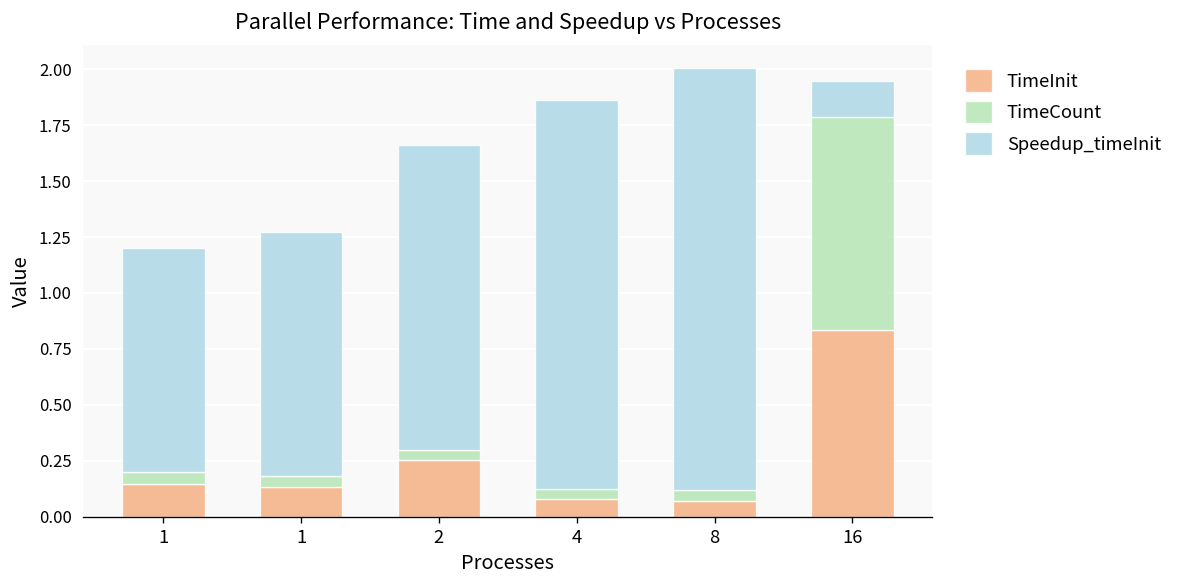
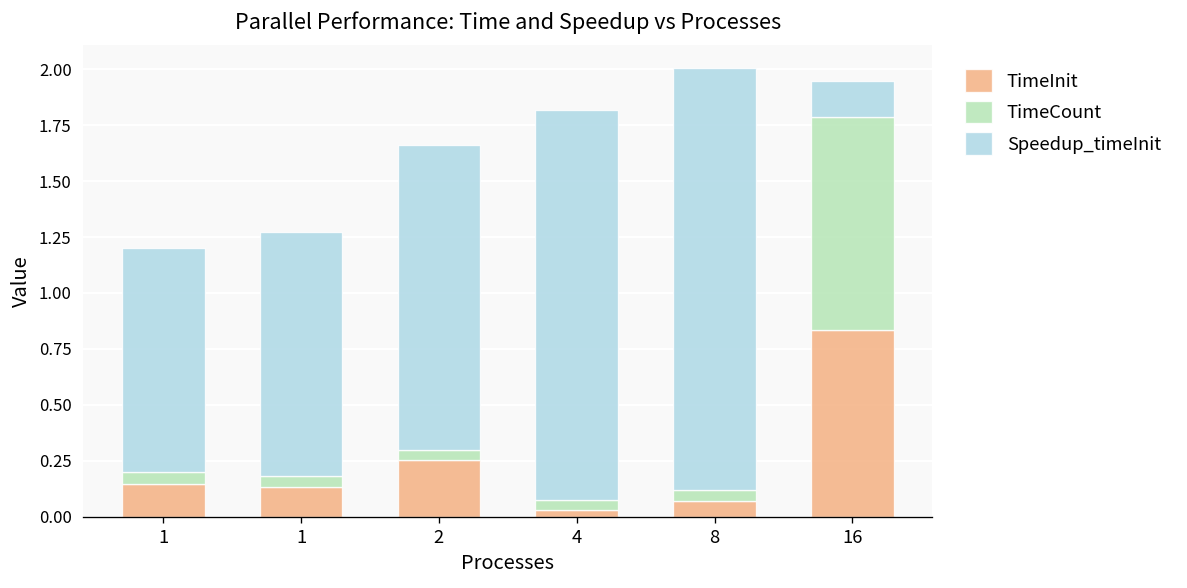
TimeInit, 4: 0.08 -> 0.03
